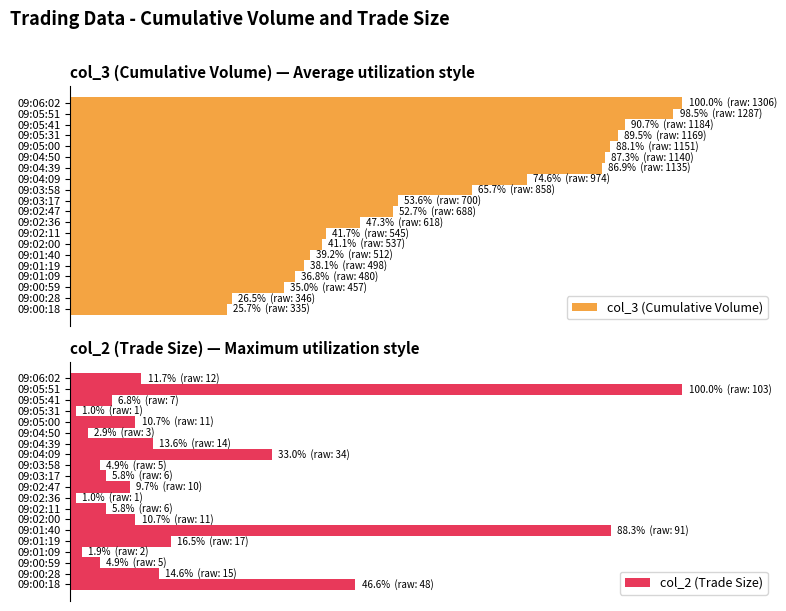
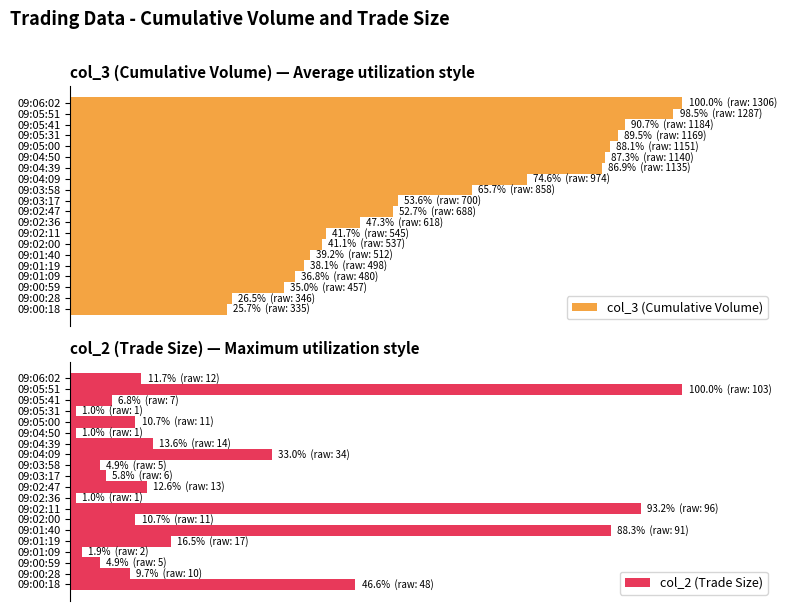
col_2 (Trade Size) — Maximum utilization style, 09:04:50: 2.9% (raw: 3) -> 1.0% (raw: 1)
col_2 (Trade Size) — Maximum utilization style, 09:02:47: 9.7% (raw: 10) -> 12.6% (raw: 13)
col_2 (Trade Size) — Maximum utilization style, 09:02:11: 5.8% (raw: 6) -> 93.2% (raw: 96)
col_2 (Trade Size) — Maximum utilization style, 09:00:28: 14.6% (raw: 15) -> 9.7% (raw: 10)
